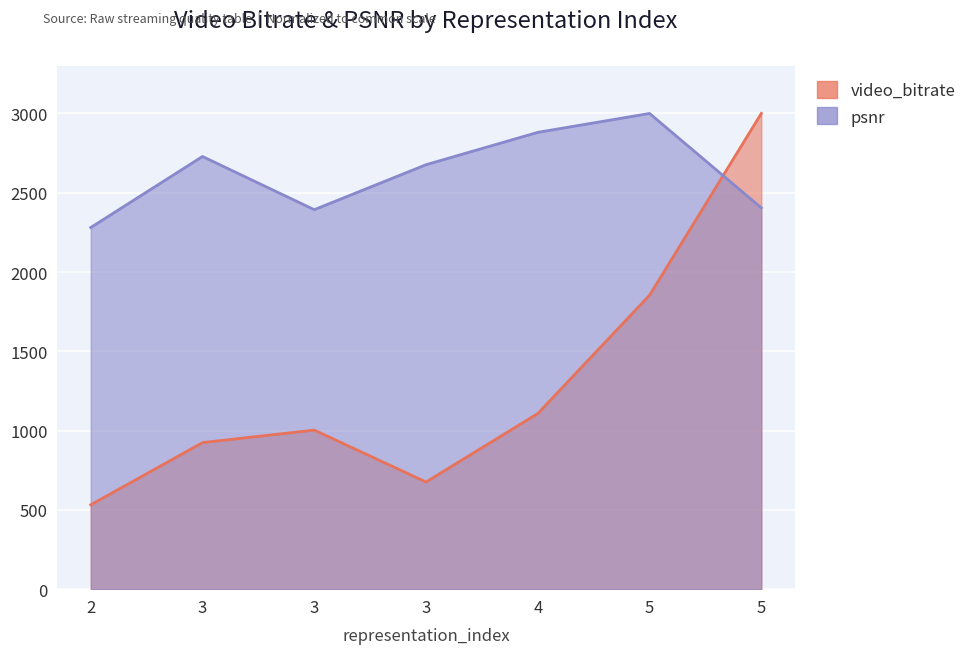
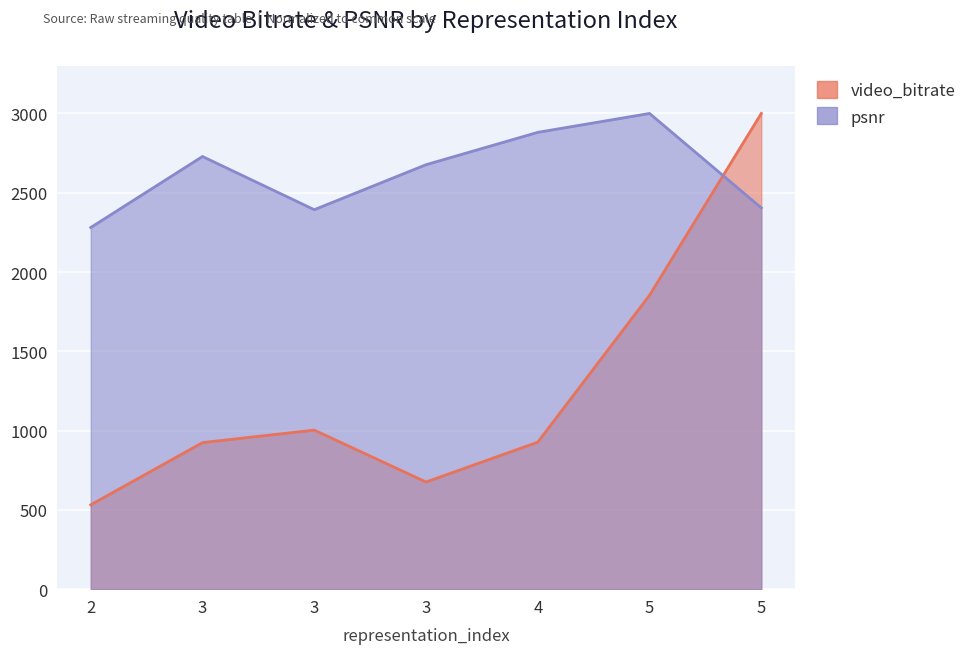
video_bitrate, 4: 1110 -> 930
